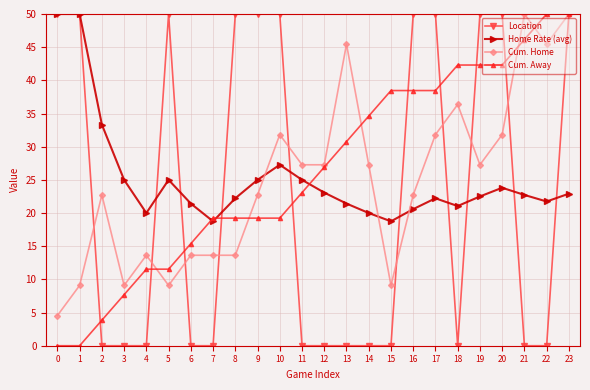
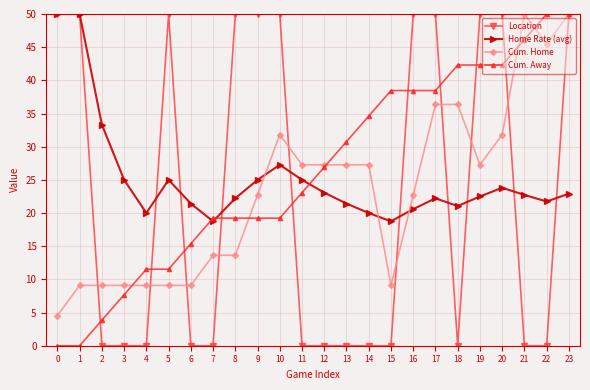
Cum. Home, 2: 23 -> 9
Cum. Home, 4: 14 -> 9
Cum. Home, 6: 14 -> 9
Cum. Home, 13: 45 -> 27
Cum. Home, 17: 32 -> 36
